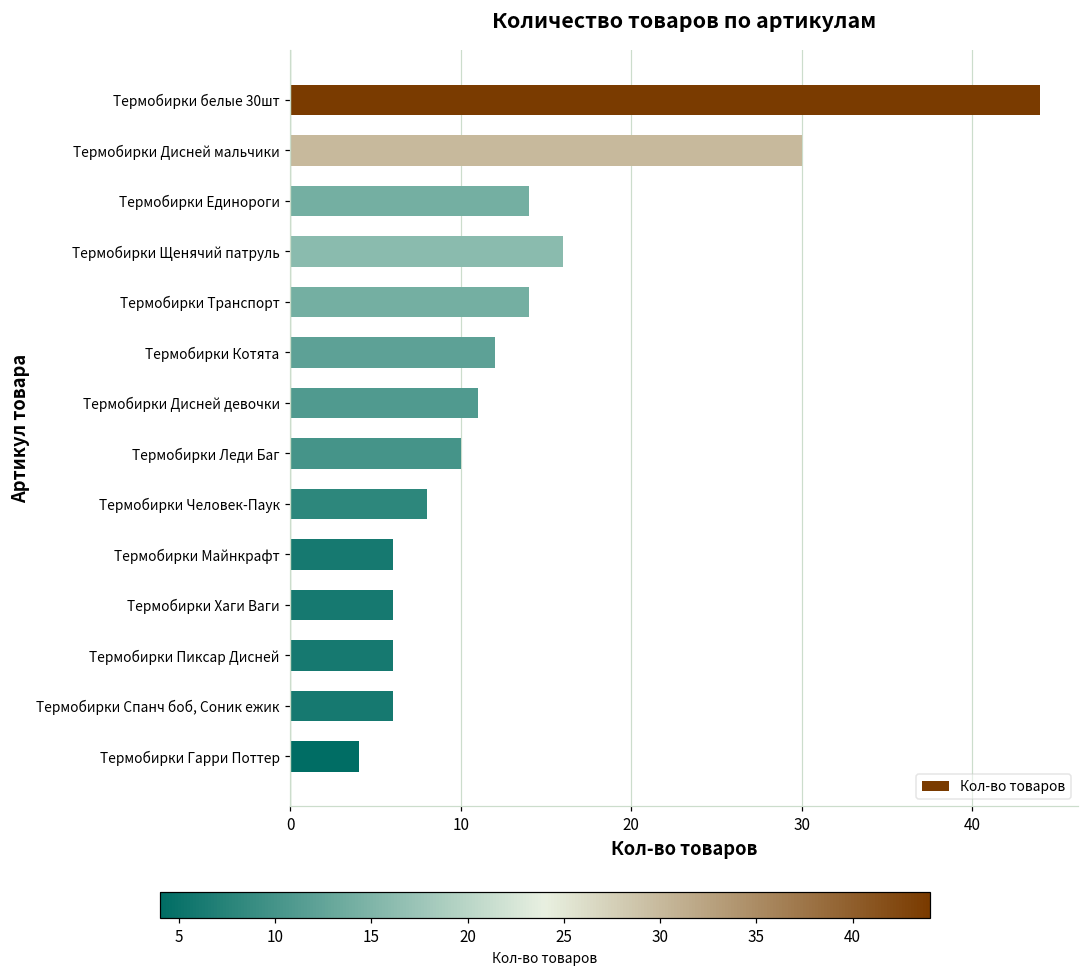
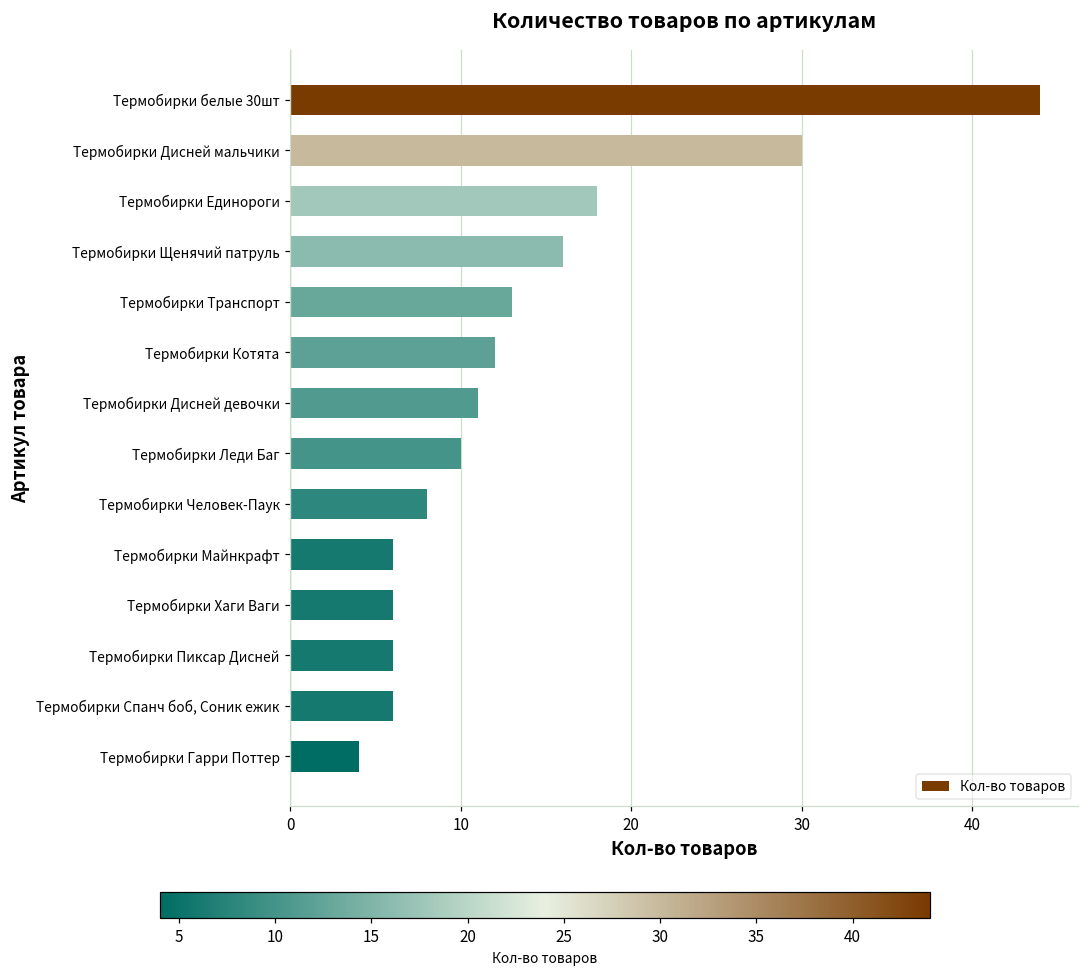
Термобирки Единороги: 14 -> 18
Термобирки Транспорт: 14 -> 13
